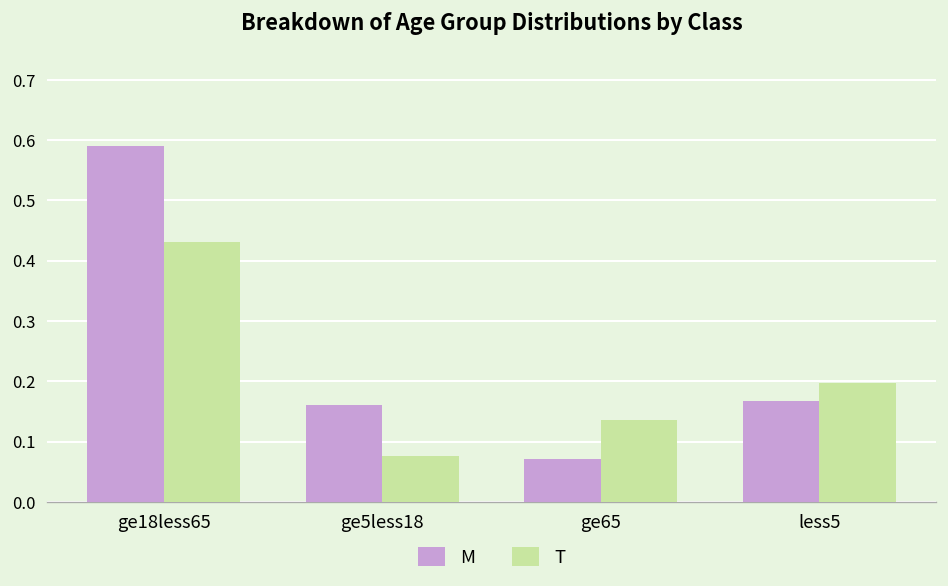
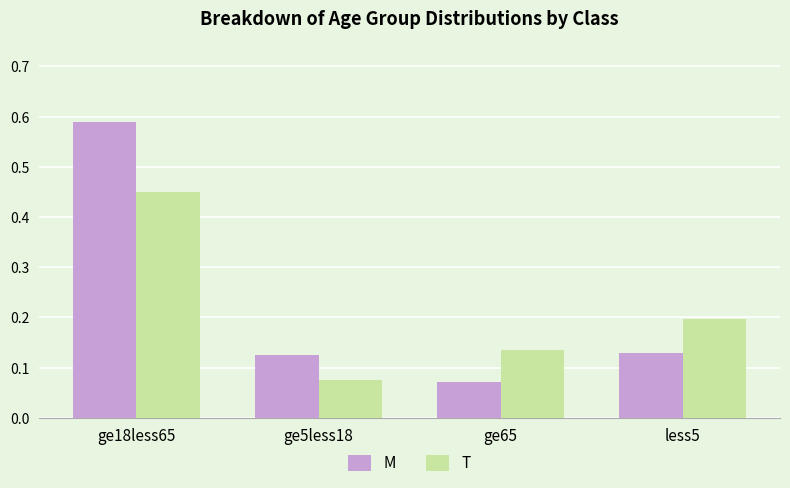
T, ge18less65: 0.43 -> 0.45
M, ge5less18: 0.16 -> 0.12
M, less5: 0.17 -> 0.13
